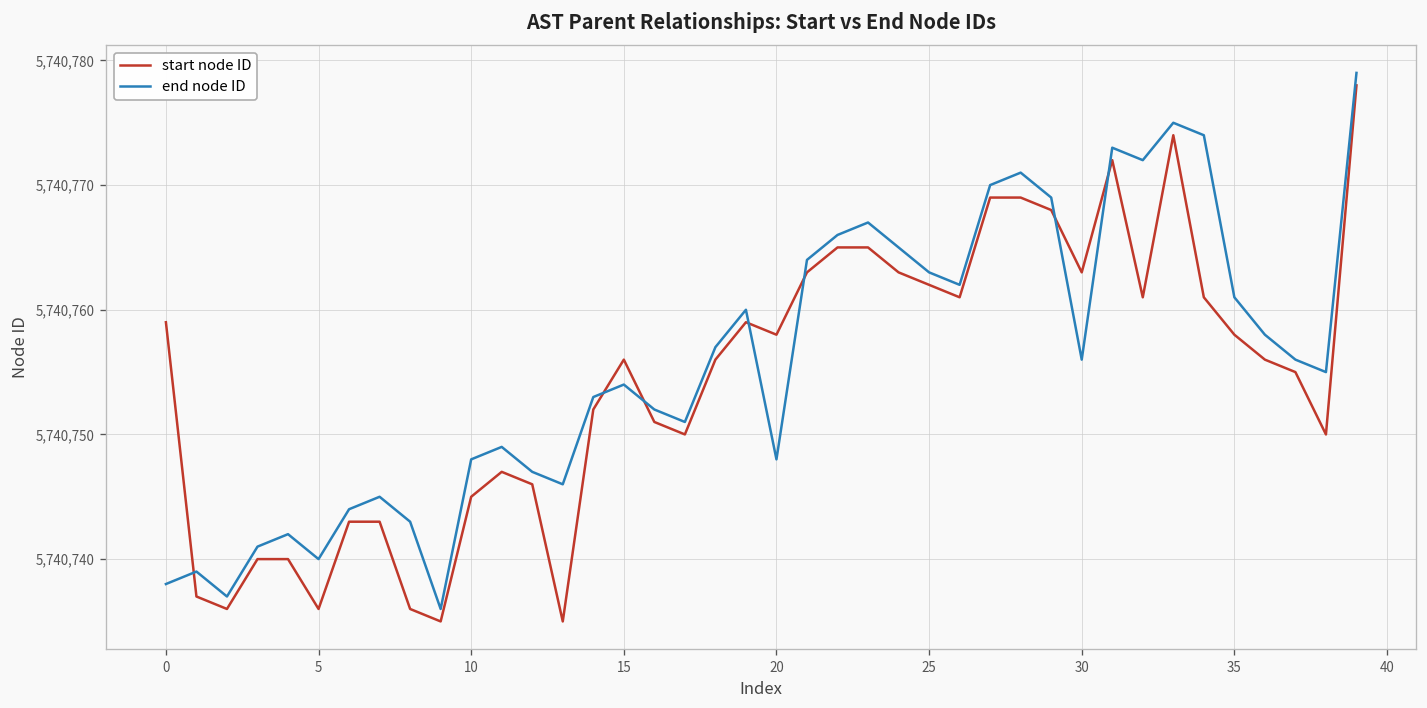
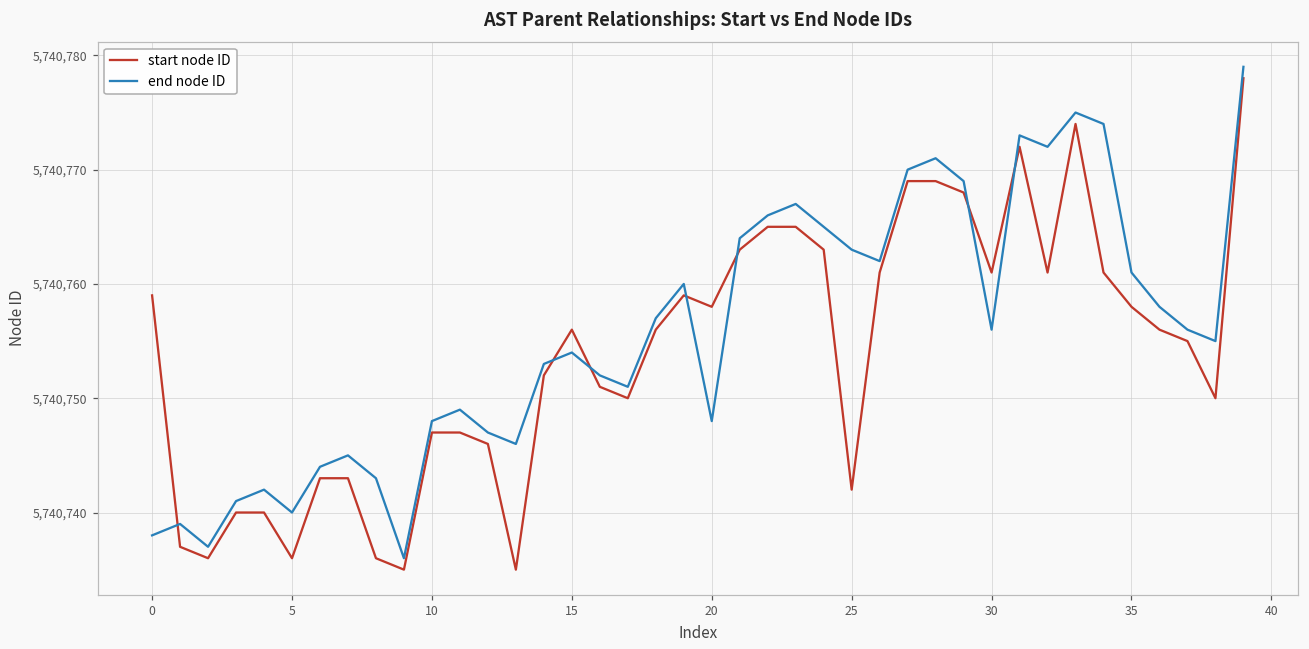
start node ID, 10: 5,740,745 -> 5,740,747
start node ID, 25: 5,740,762 -> 5,740,742
start node ID, 30: 5,740,763 -> 5,740,761
